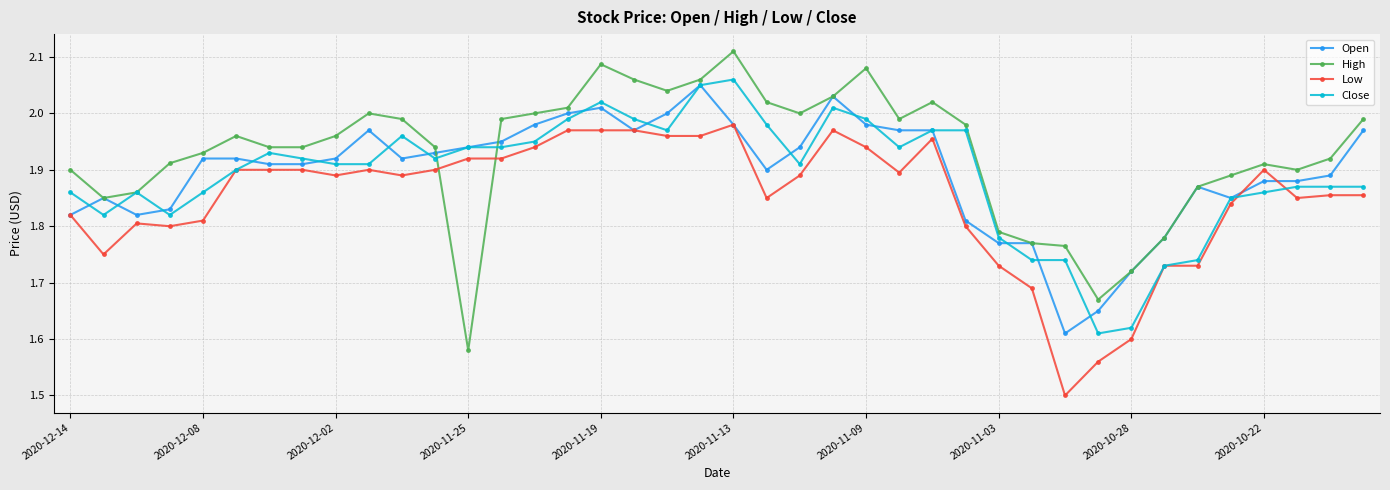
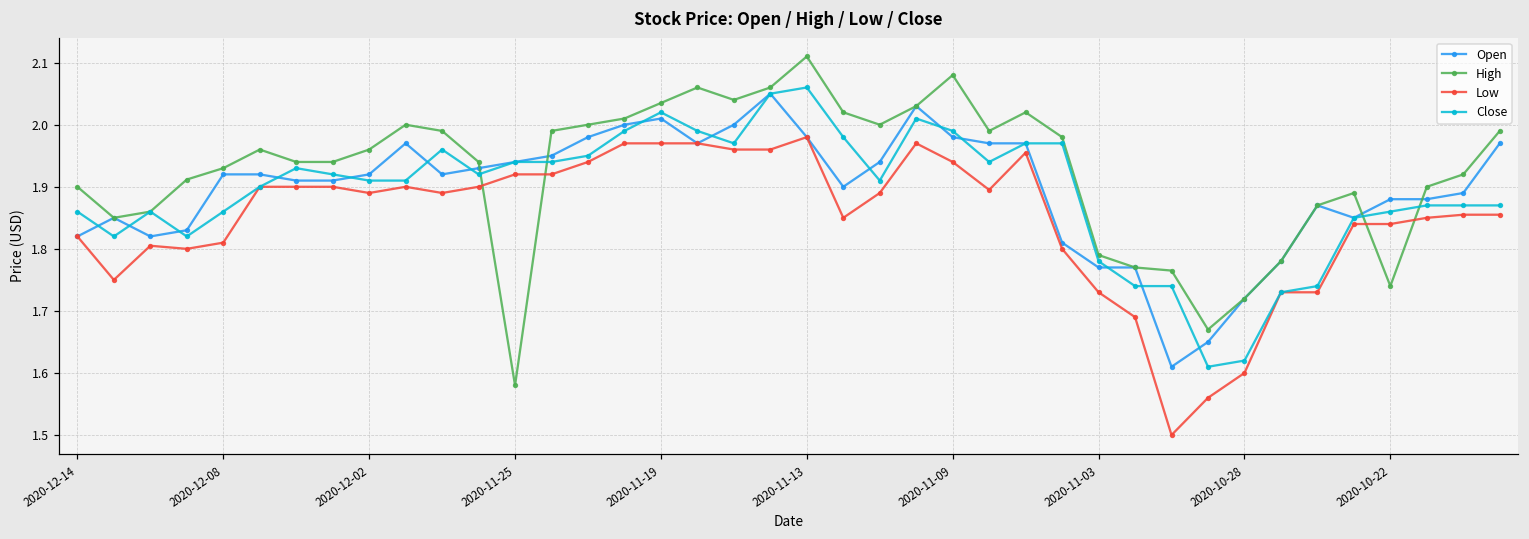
High, 2020-11-19: 2.09 -> 2.04
High, 2020-10-22: 1.91 -> 1.74
Low, 2020-10-22: 1.90 -> 1.84
